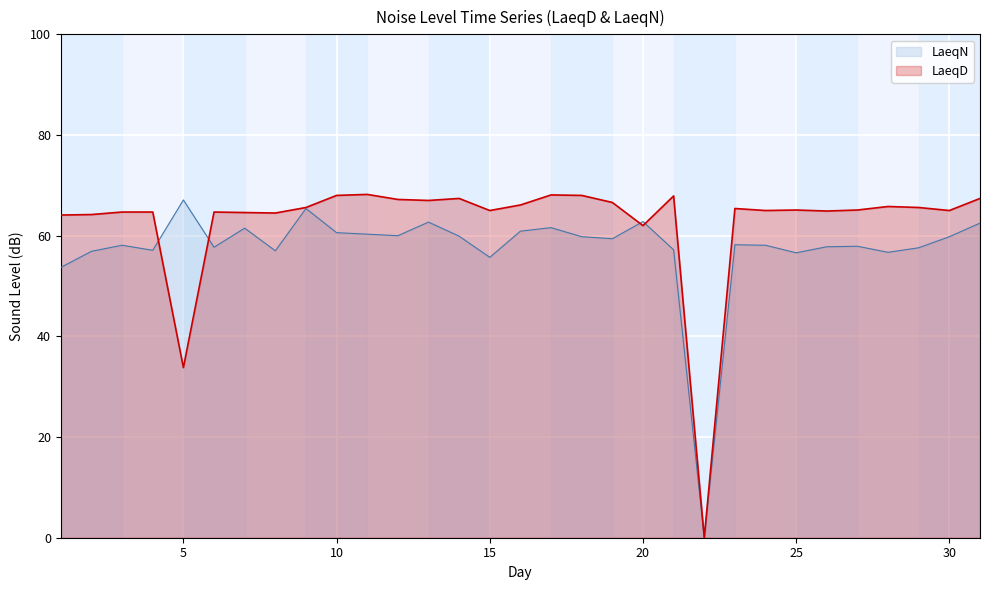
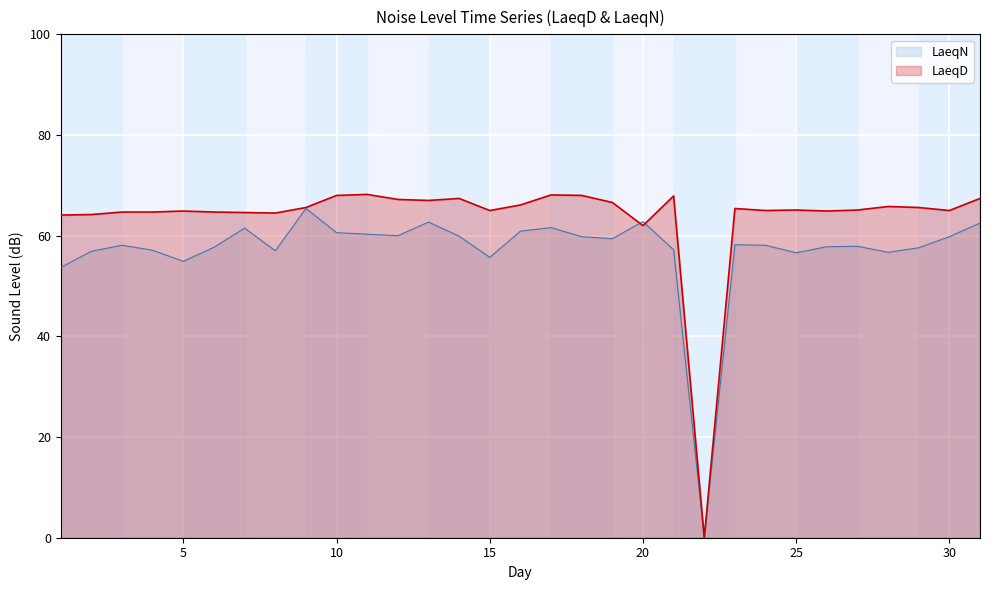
LaeqN, 5: 67 -> 55
LaeqD, 5: 34 -> 65
